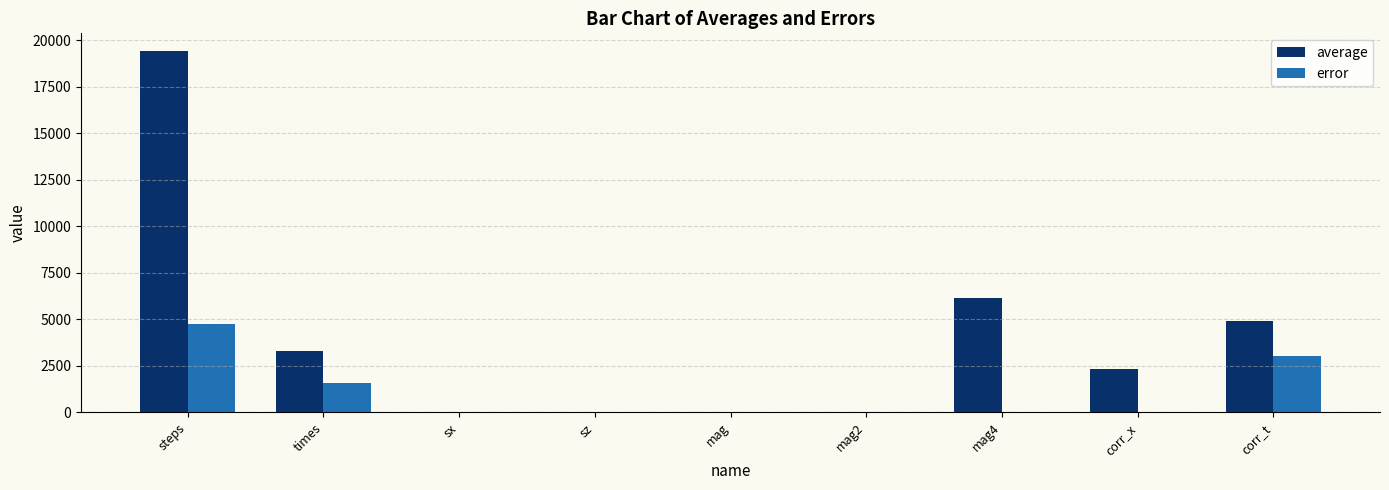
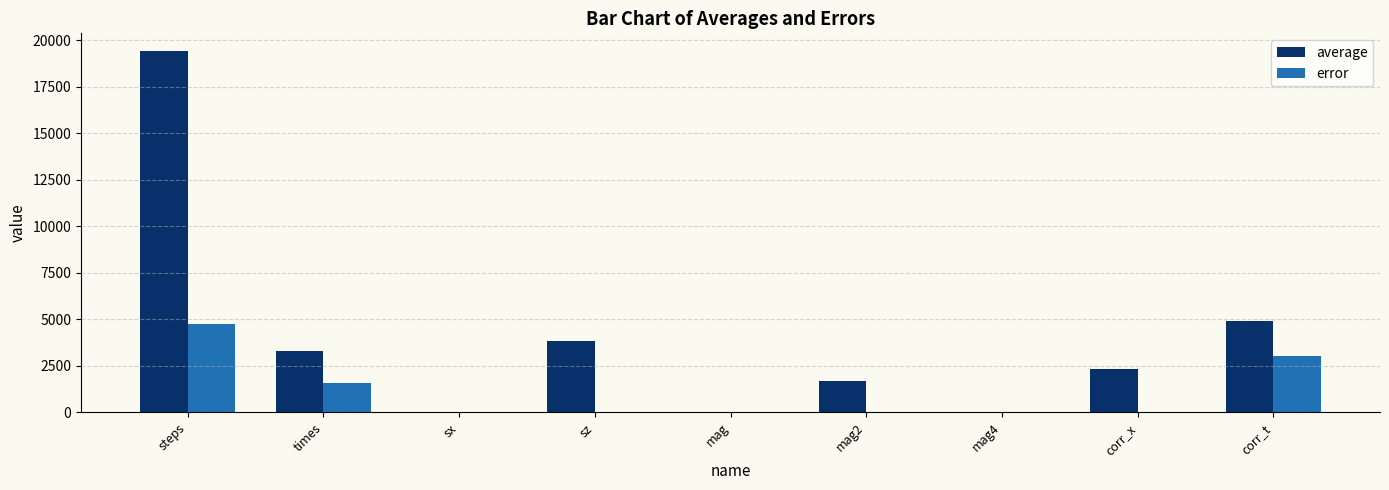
average, sz: 0 -> 3800
average, mag2: 0 -> 1700
average, mag4: 6100 -> 0
